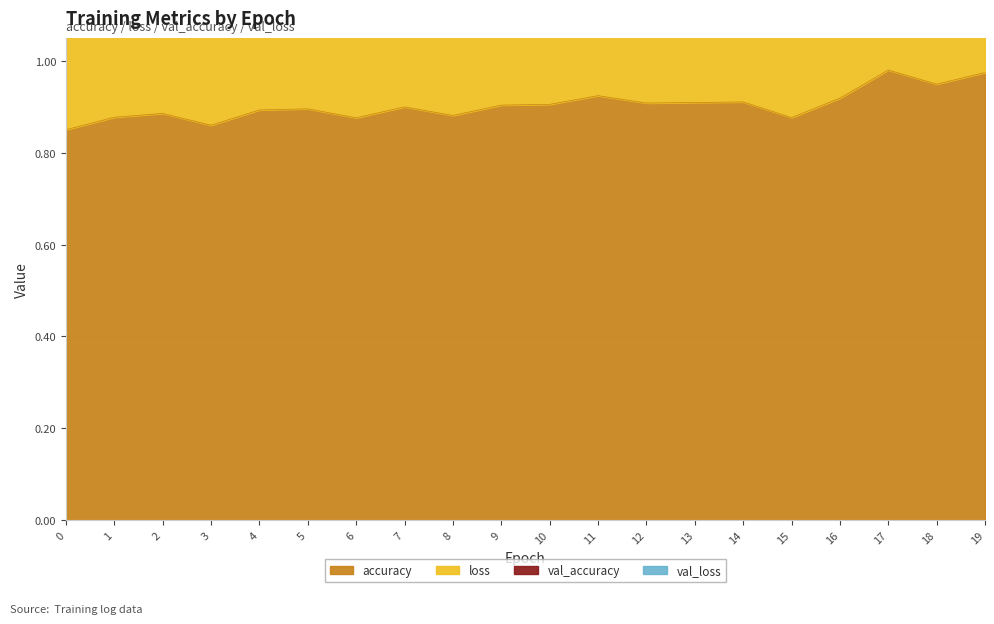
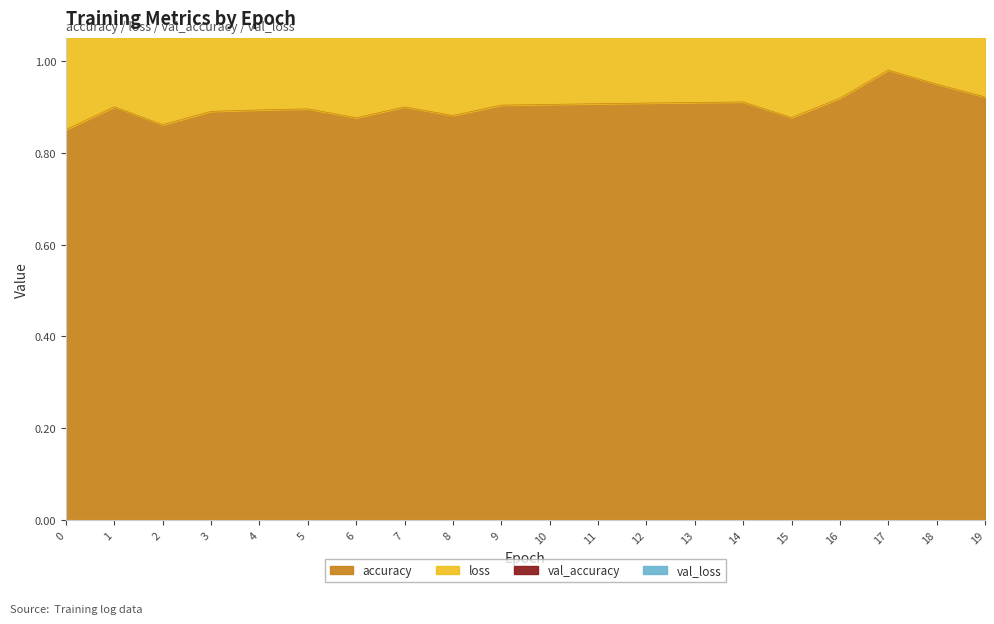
accuracy, 1: 0.88 -> 0.90
accuracy, 2: 0.89 -> 0.86
accuracy, 3: 0.86 -> 0.89
accuracy, 11: 0.92 -> 0.91
accuracy, 19: 0.97 -> 0.92
